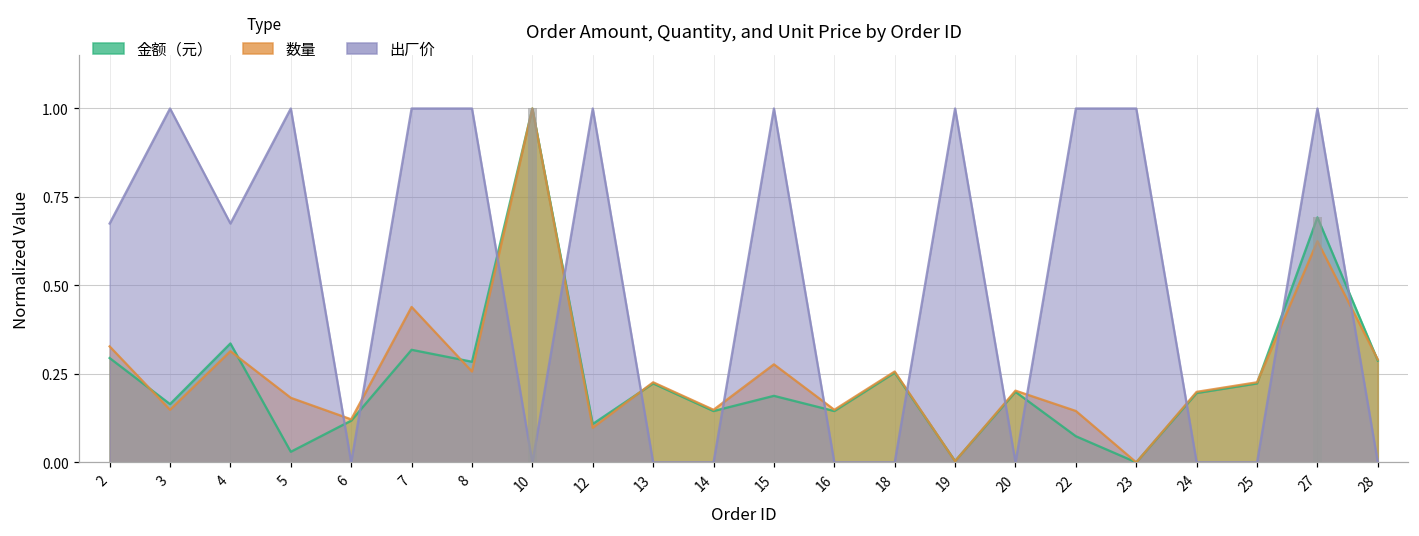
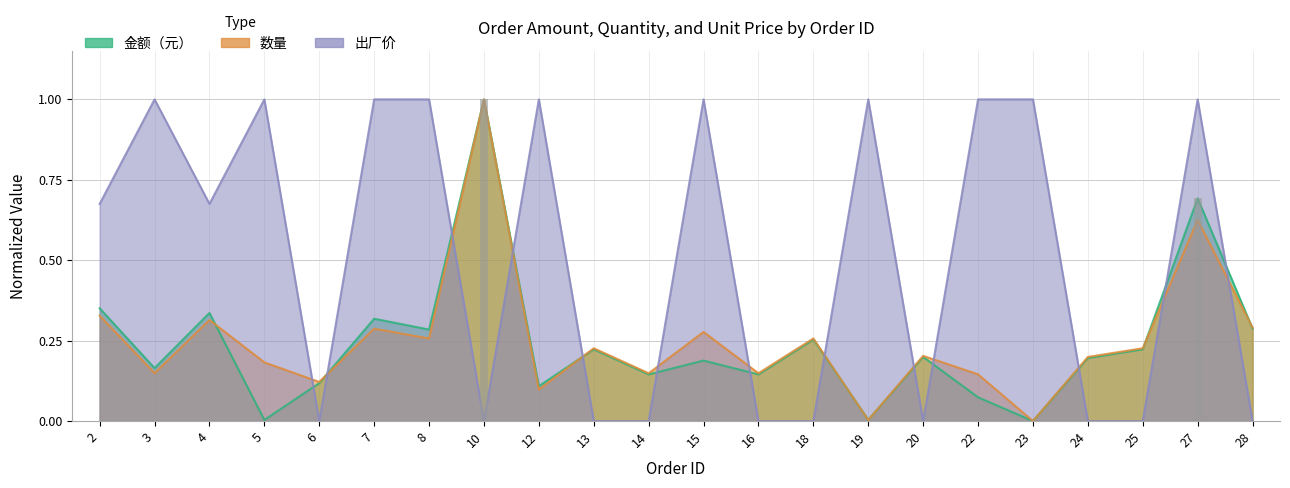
金额（元）, 2: 0.29 -> 0.35
金额（元）, 5: 0.03 -> 0.00
数量, 7: 0.44 -> 0.29
